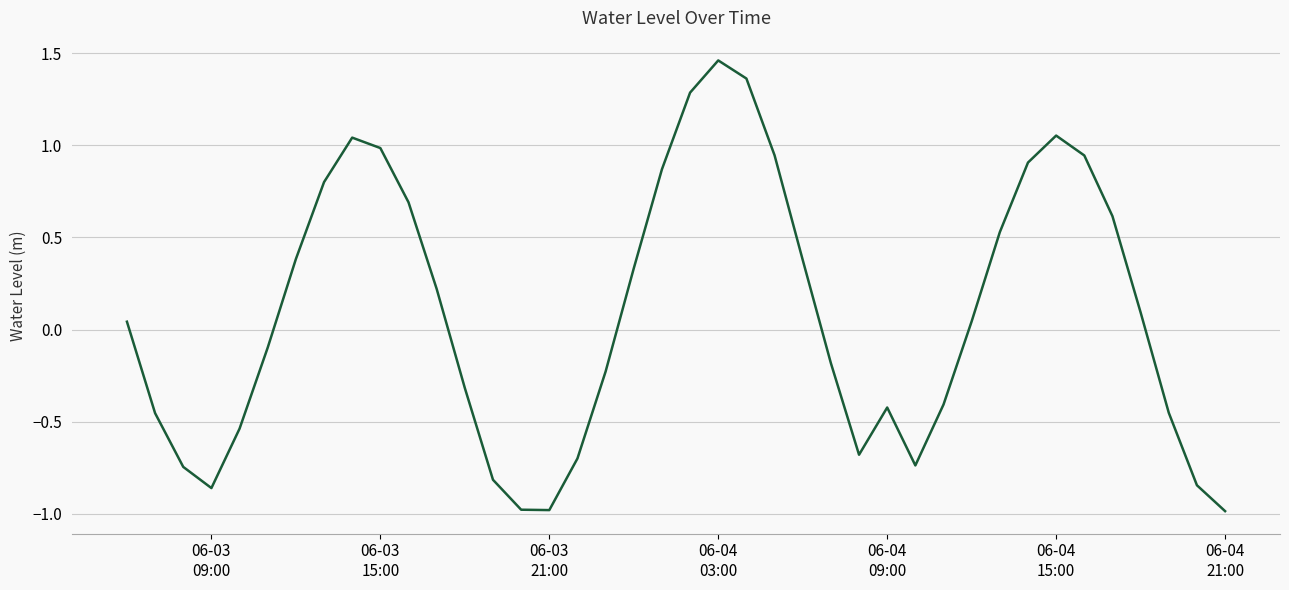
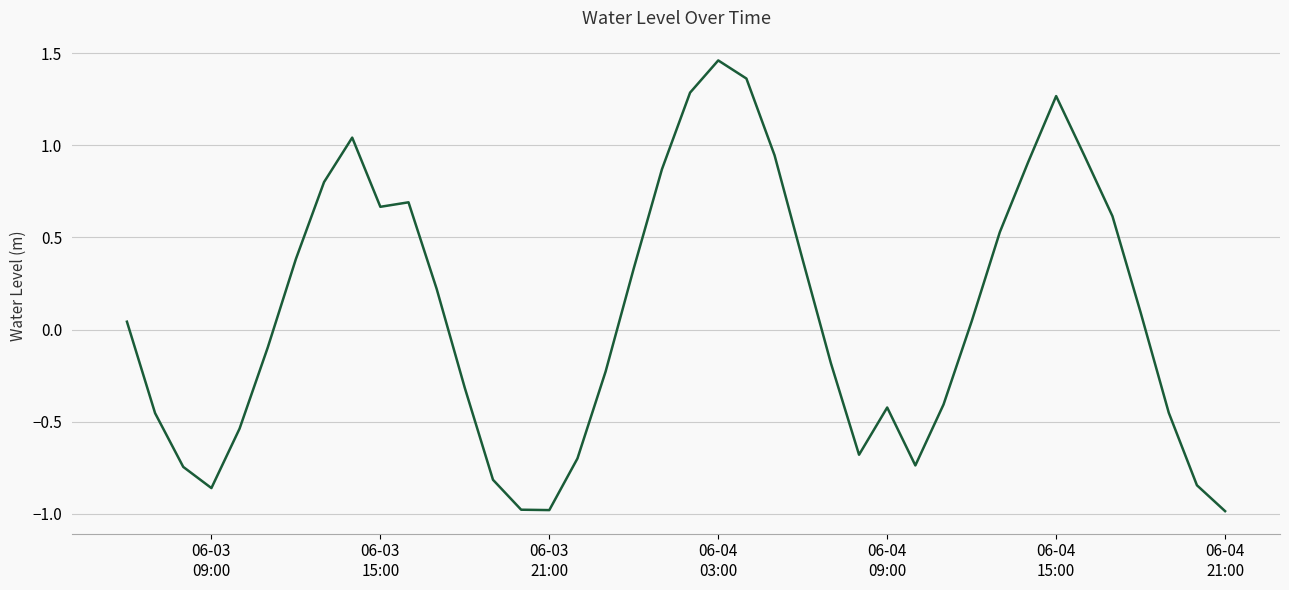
06-03 15:00: 0.99 -> 0.67
06-04 15:00: 1.05 -> 1.27
